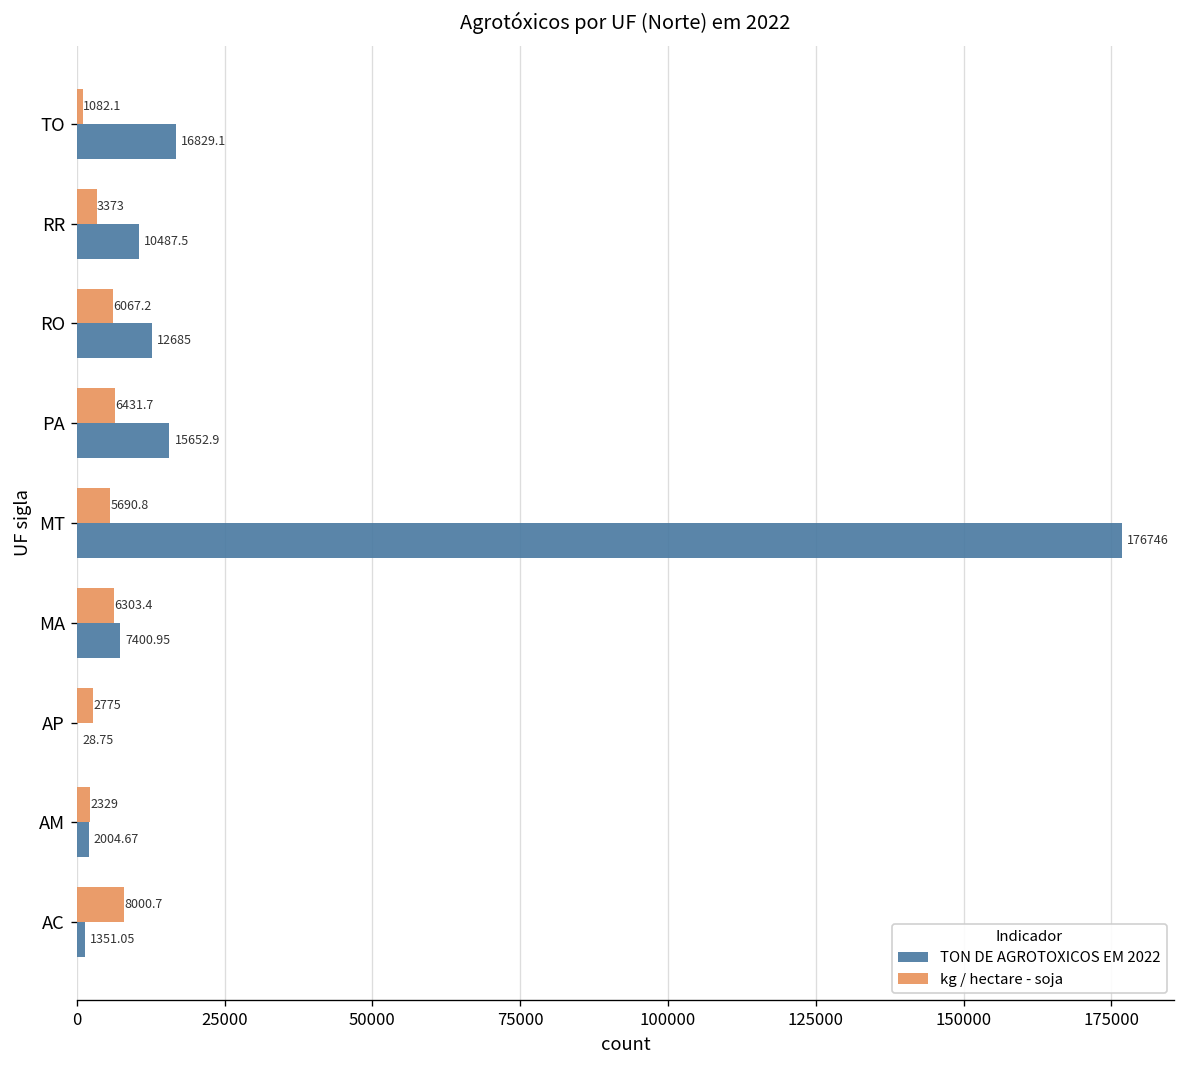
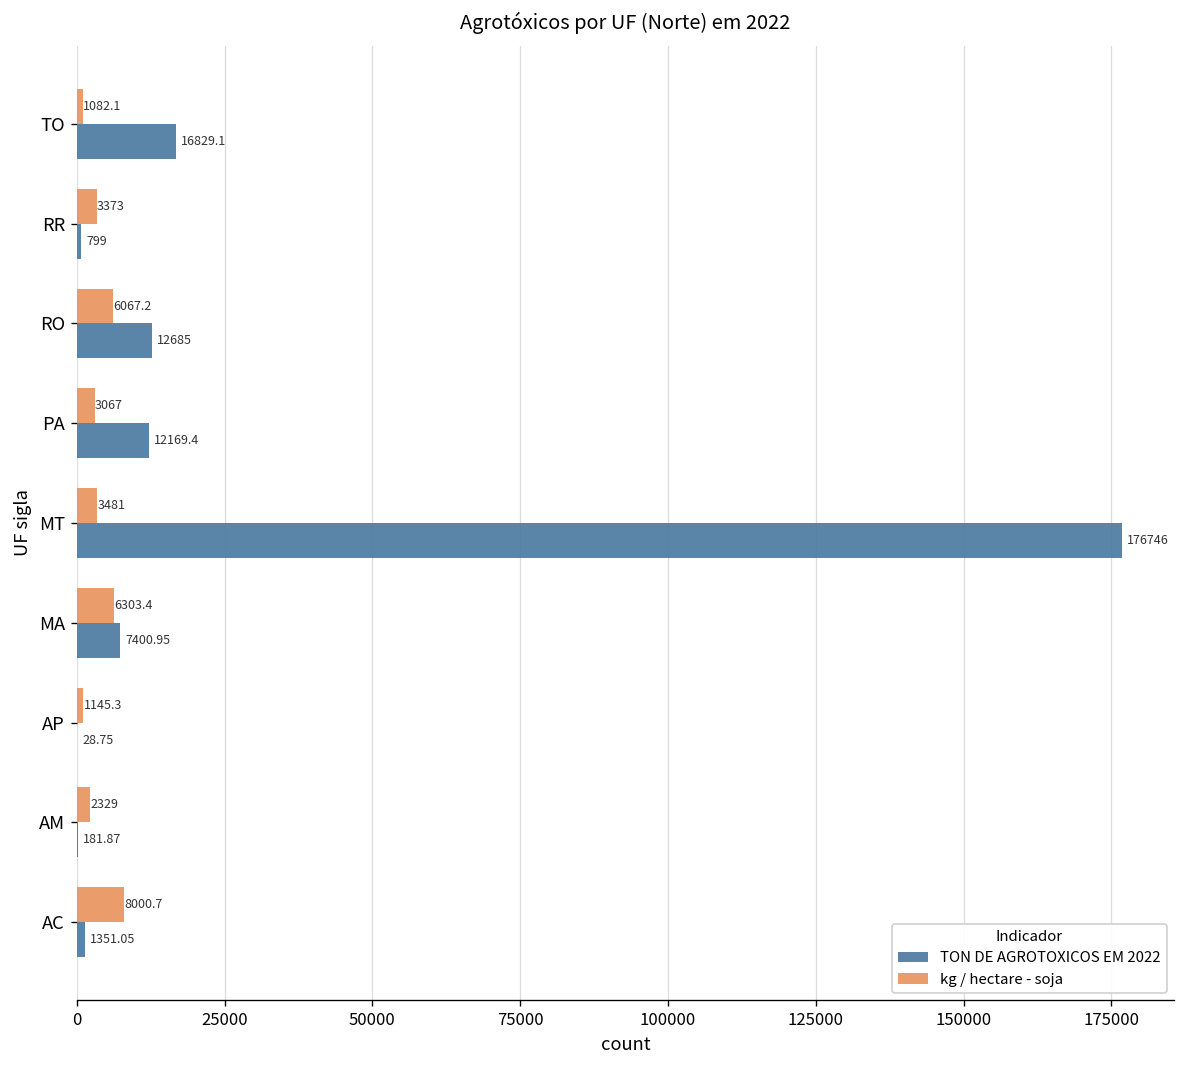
TON DE AGROTOXICOS EM 2022, RR: 10487.5 -> 799
kg / hectare - soja, PA: 6431.7 -> 3067
TON DE AGROTOXICOS EM 2022, PA: 15652.9 -> 12169.4
kg / hectare - soja, MT: 5690.8 -> 3481
kg / hectare - soja, AP: 2775 -> 1145.3
TON DE AGROTOXICOS EM 2022, AM: 2004.67 -> 181.87
